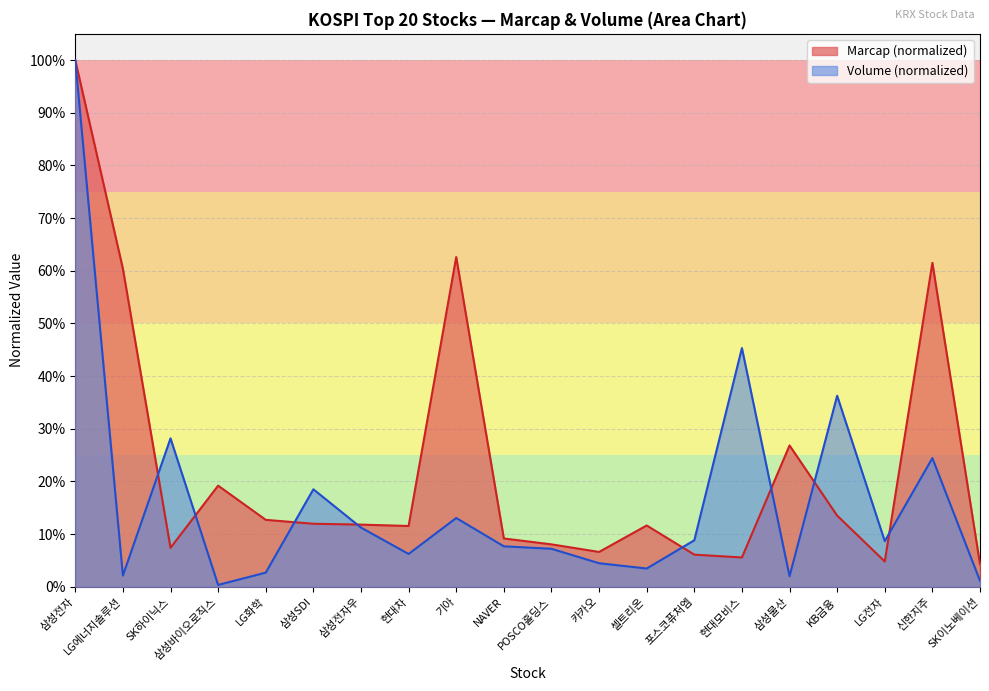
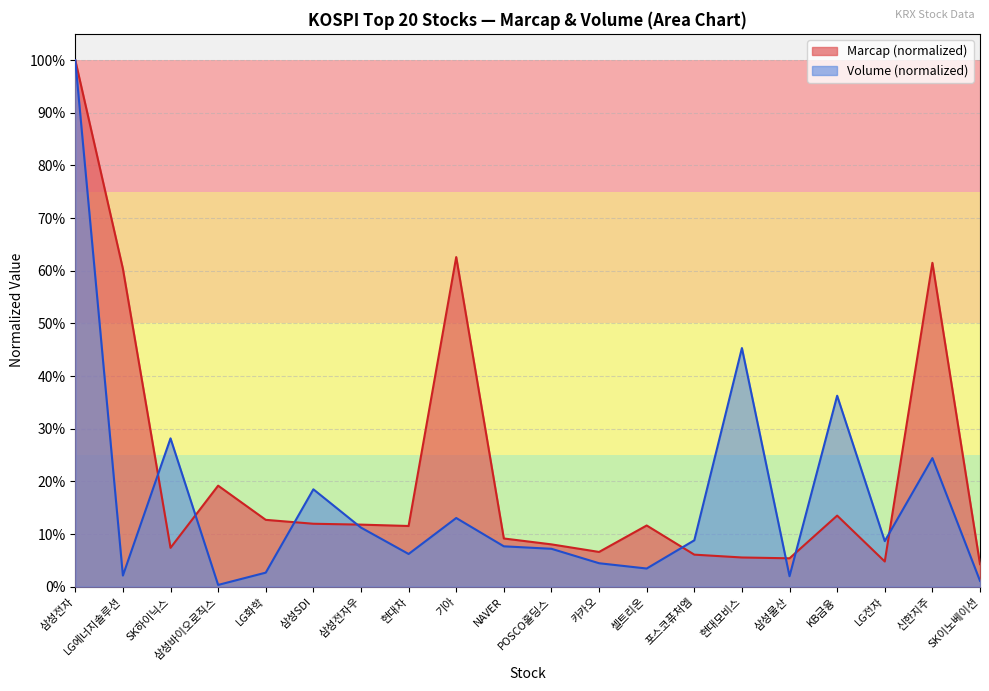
Marcap (normalized), 삼성물산: 27% -> 5%
